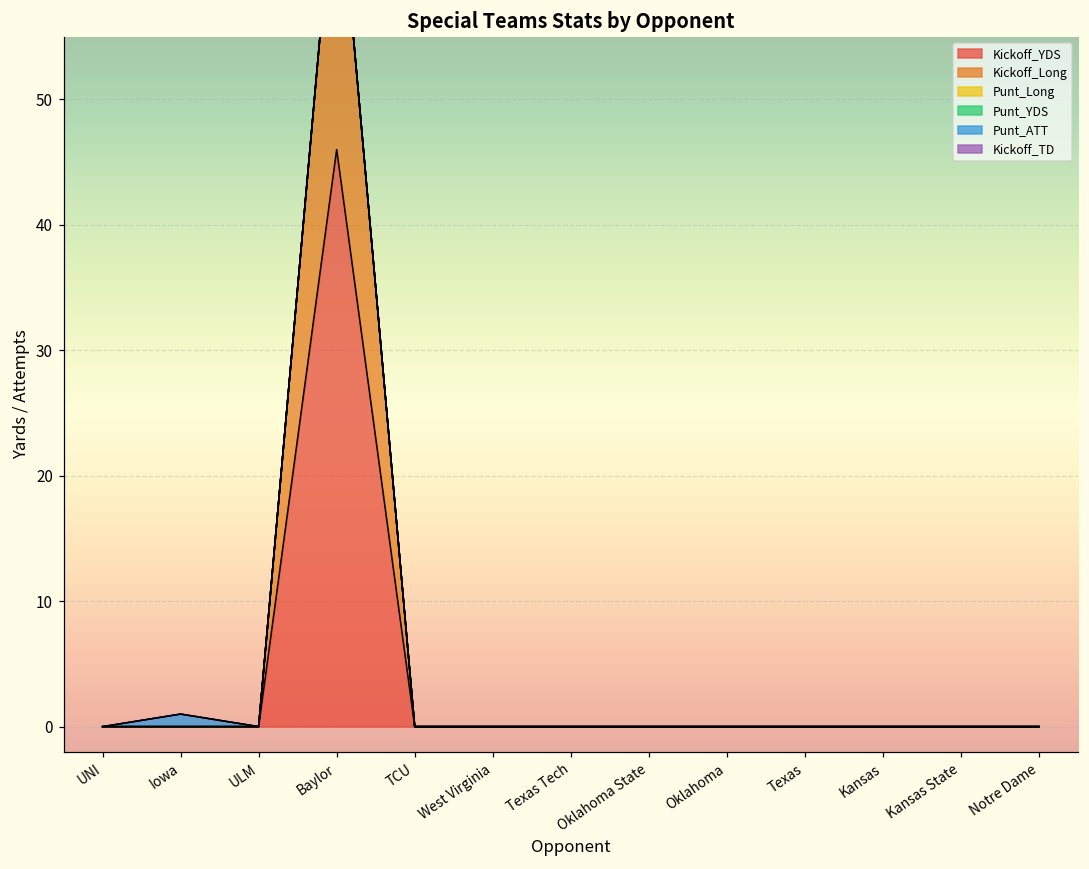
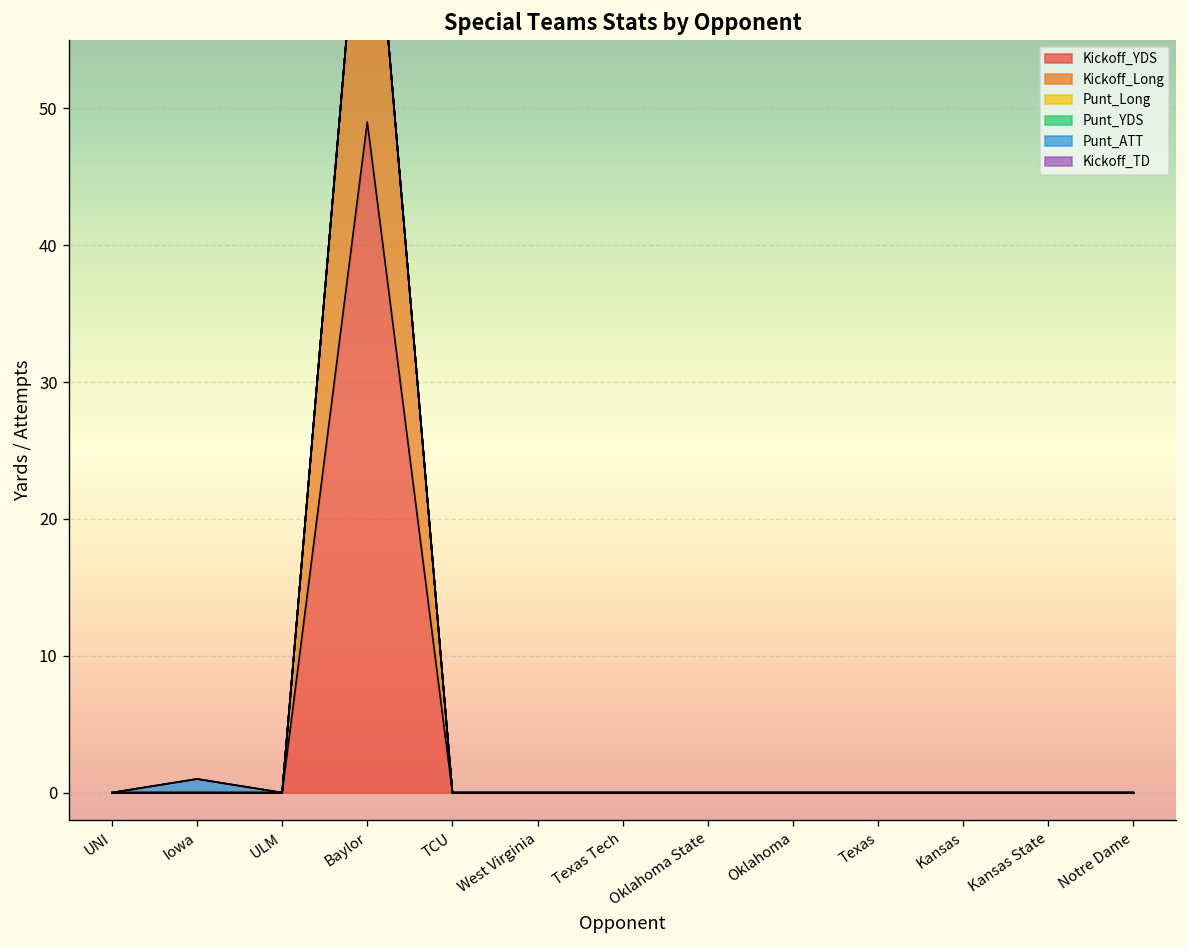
Kickoff_YDS, Baylor: 46 -> 49
